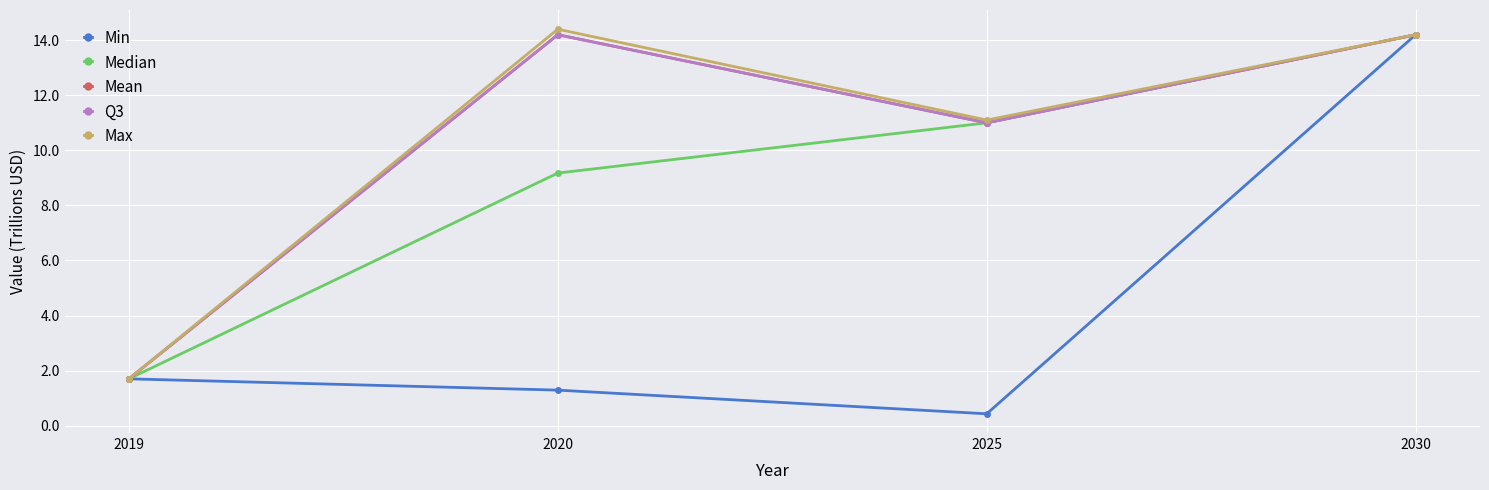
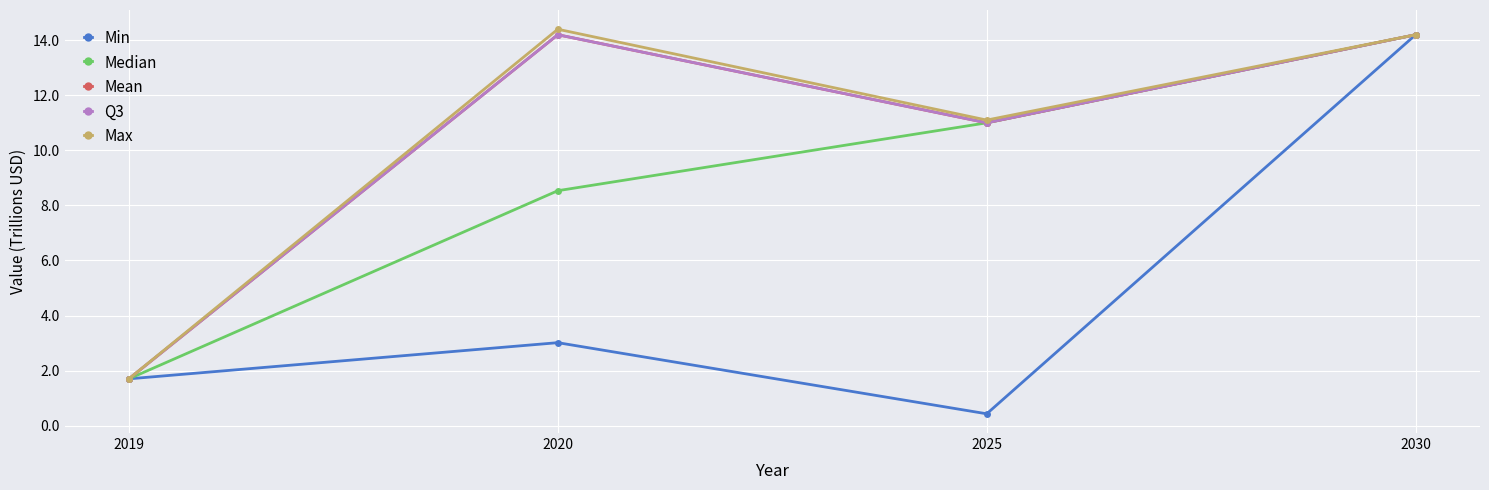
Min, 2020: 1.3 -> 3.0
Median, 2020: 9.2 -> 8.5
